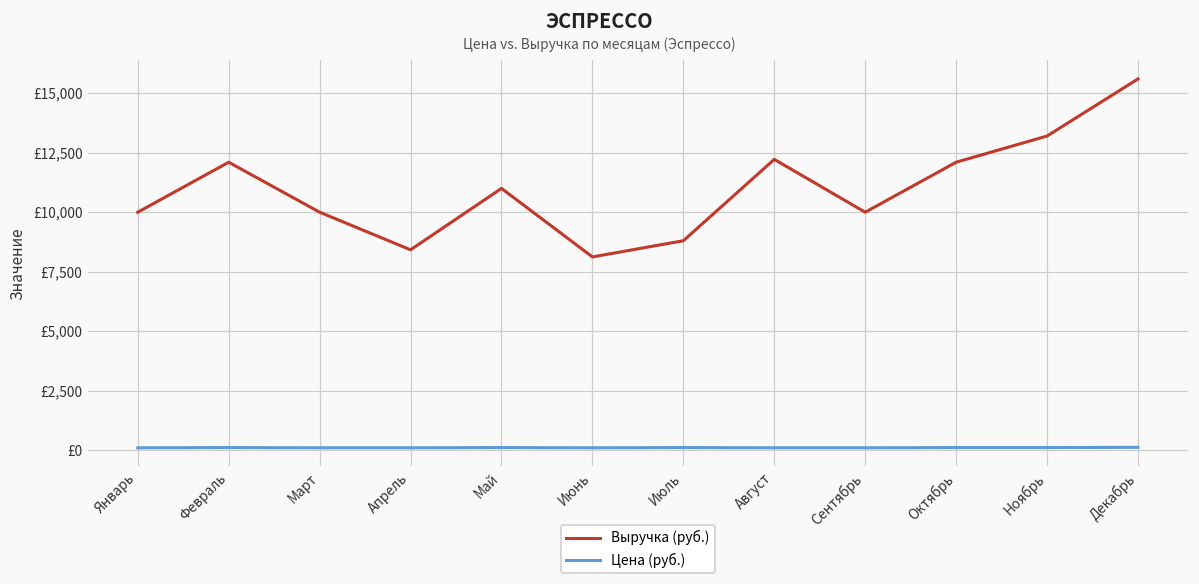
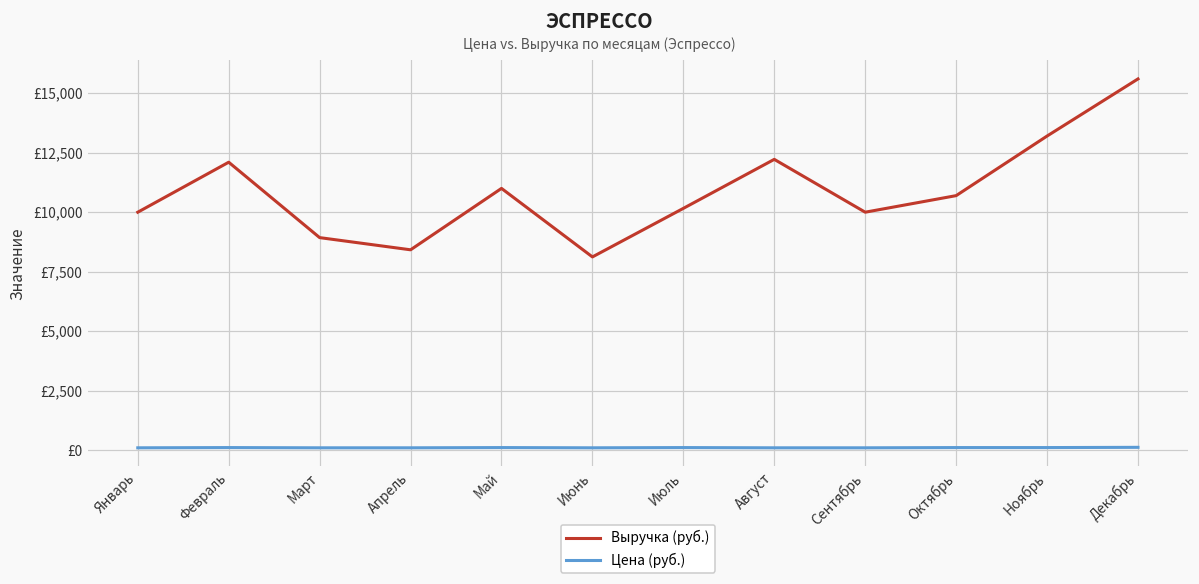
Выручка (руб.), Март: £10,000 -> £8,900
Выручка (руб.), Июль: £8,800 -> £10,200
Выручка (руб.), Октябрь: £12,100 -> £10,700
